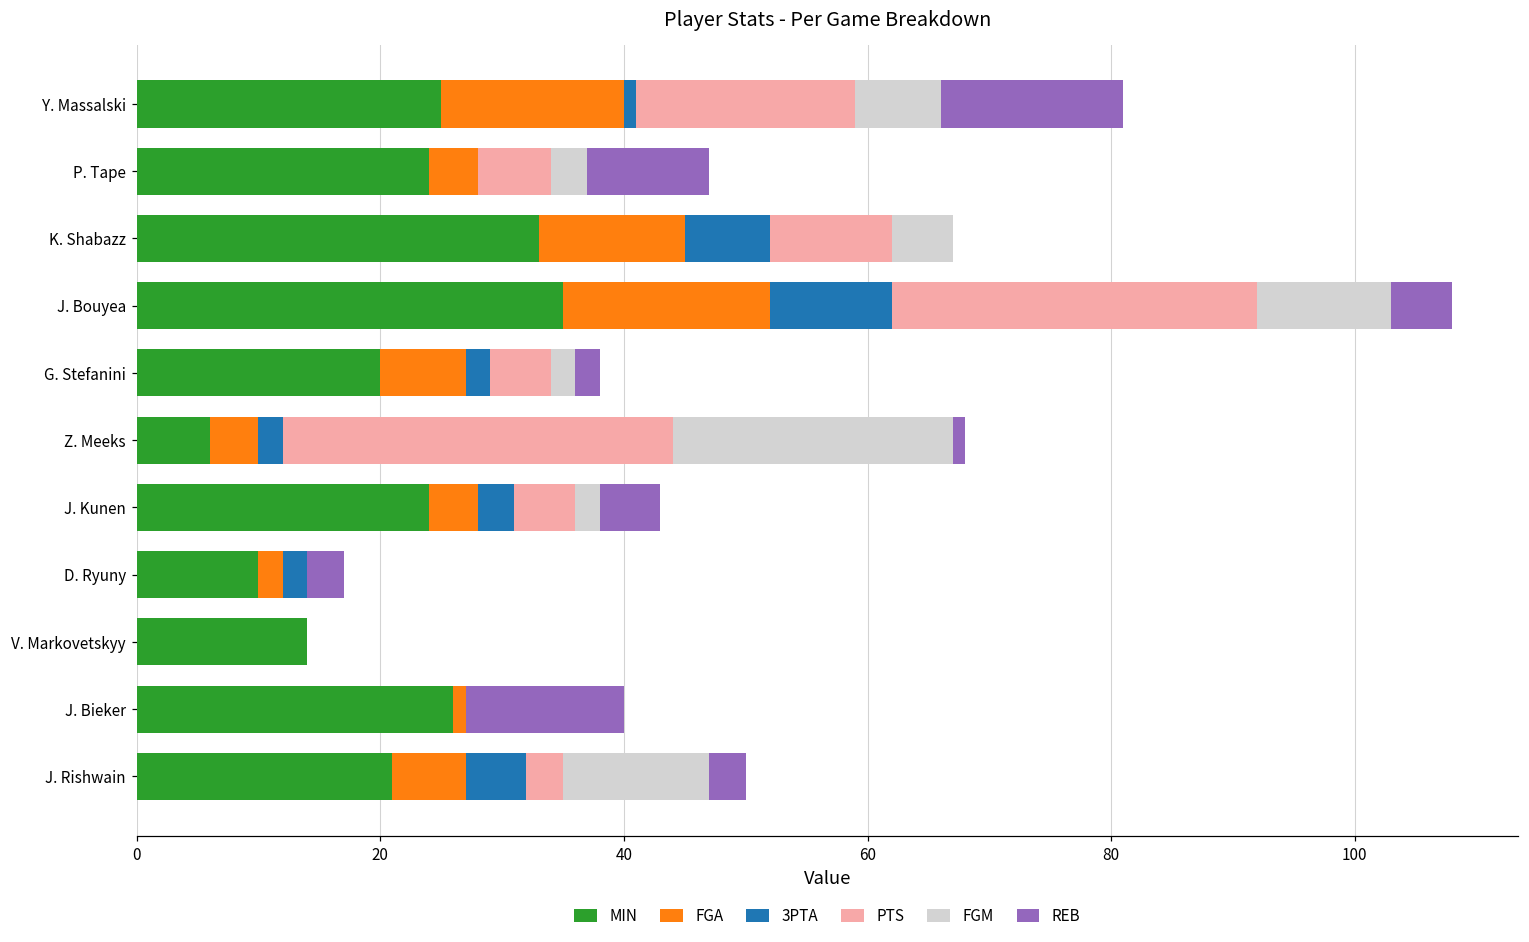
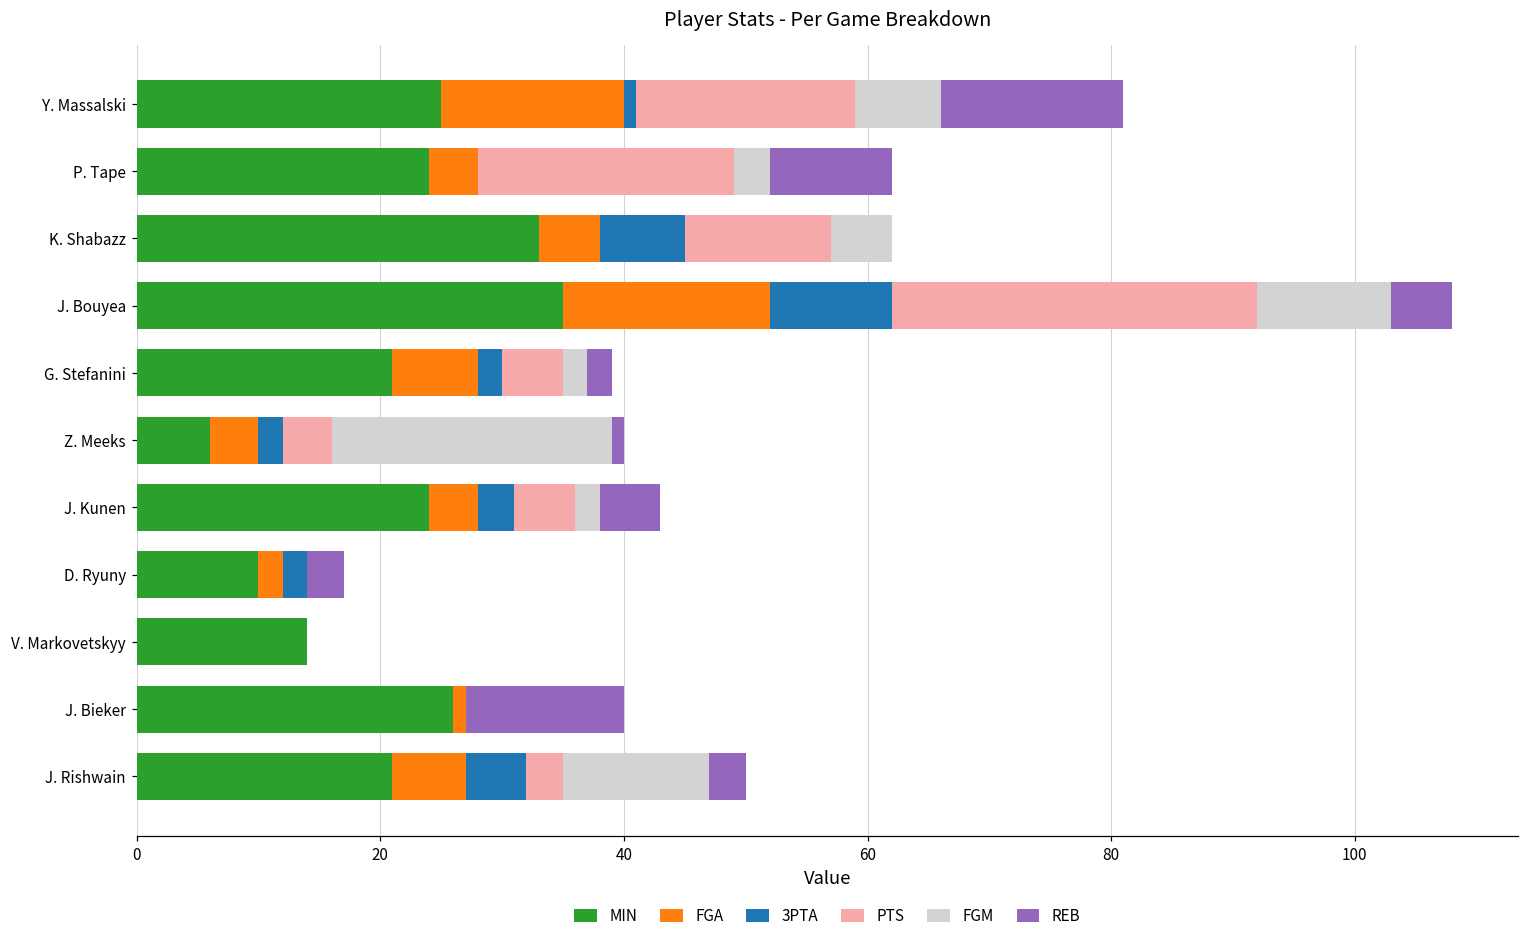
PTS, P. Tape: 6 -> 21
FGA, K. Shabazz: 12 -> 5
PTS, K. Shabazz: 10 -> 12
MIN, G. Stefanini: 20 -> 21
PTS, Z. Meeks: 32 -> 4
